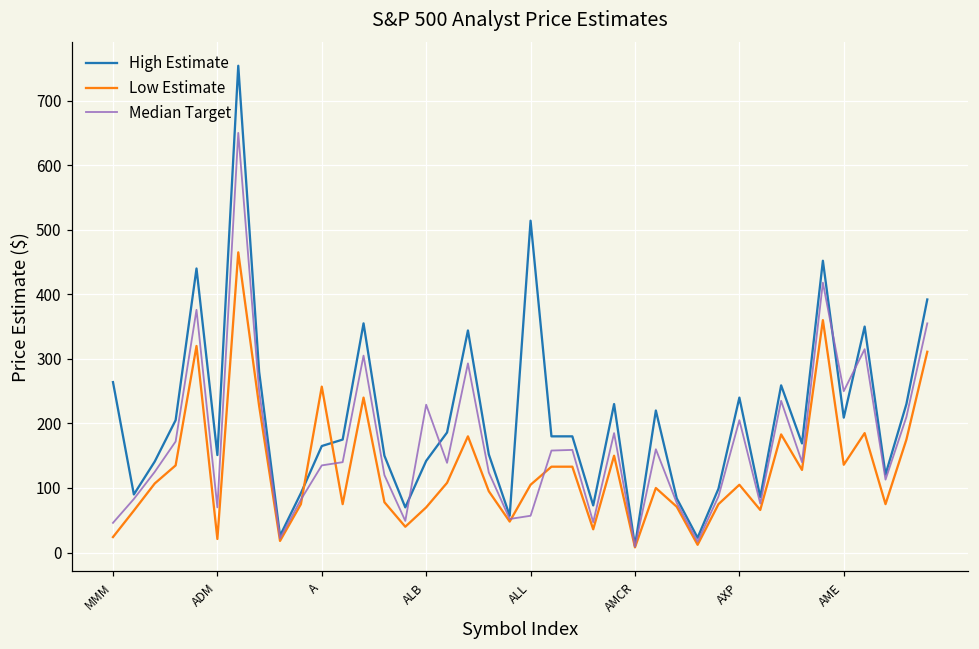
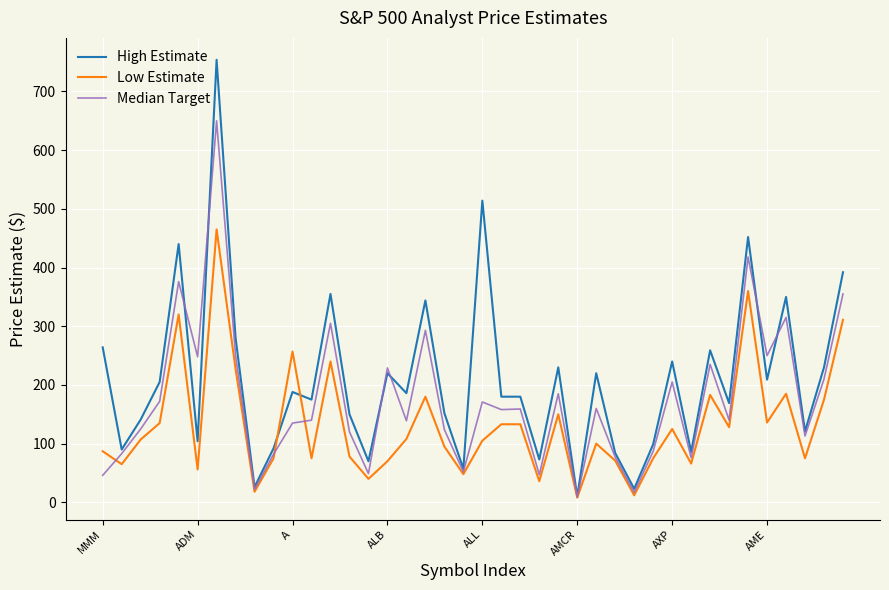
Low Estimate, MMM: 20 -> 90
High Estimate, ADM: 150 -> 100
Low Estimate, ADM: 20 -> 60
Median Target, ADM: 70 -> 250
High Estimate, A: 170 -> 190
High Estimate, ALB: 140 -> 220
Median Target, ALL: 60 -> 170
Low Estimate, AXP: 110 -> 130
